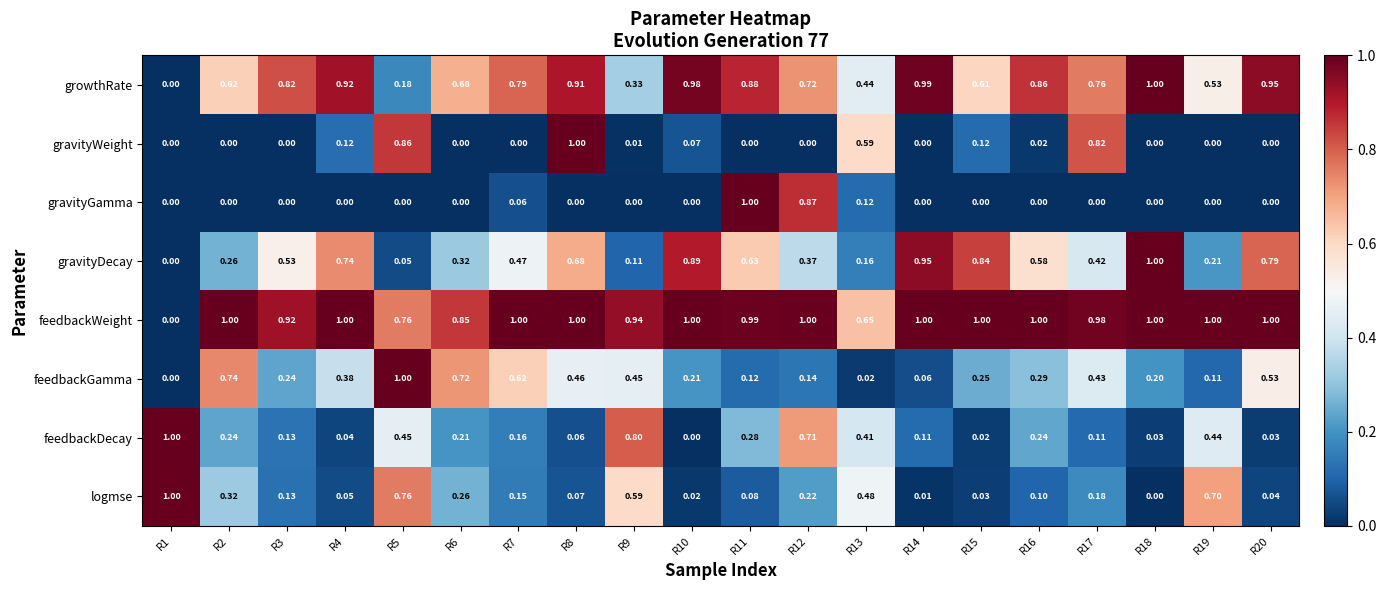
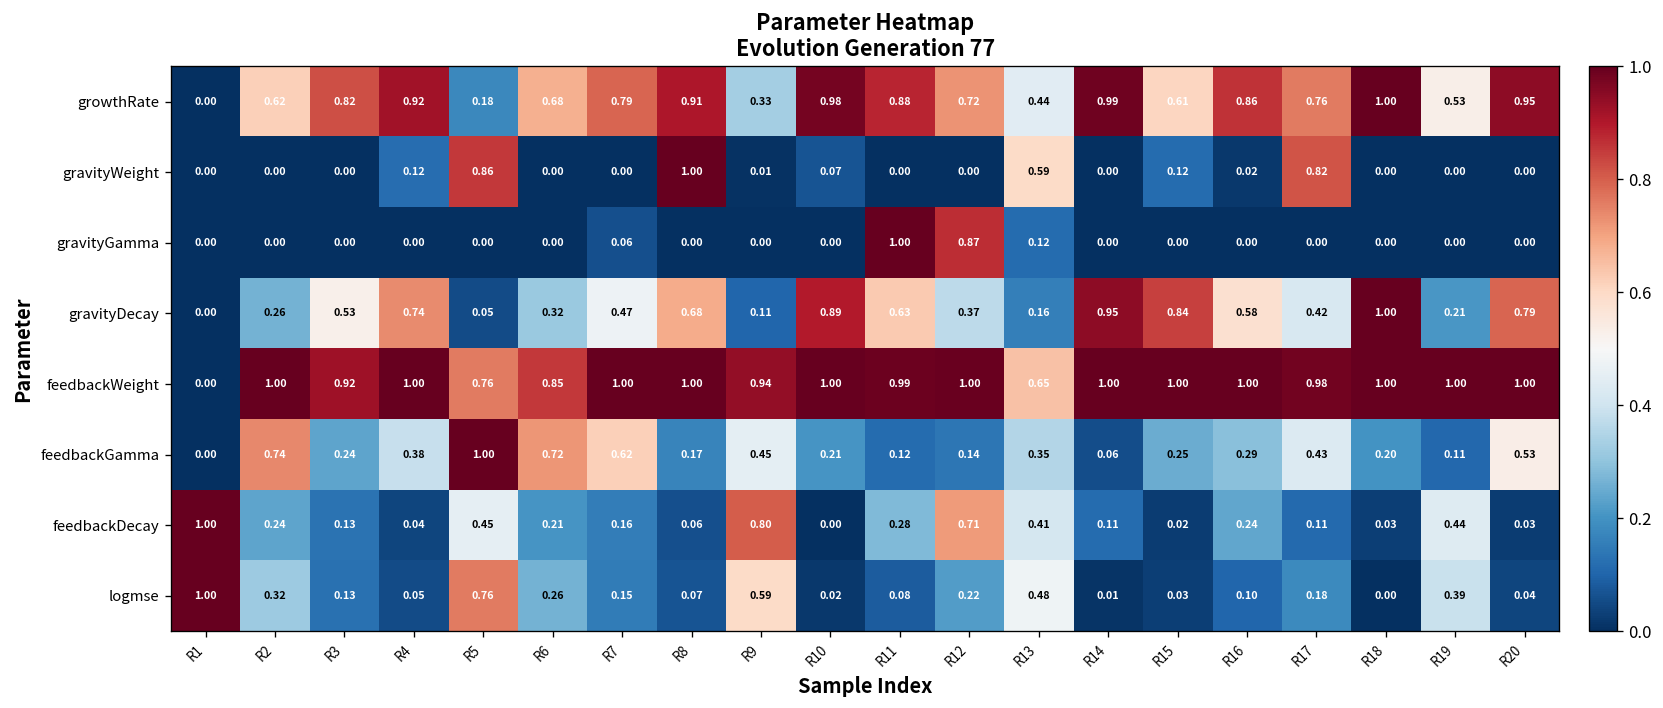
feedbackGamma, R8: 0.46 -> 0.17
feedbackGamma, R13: 0.02 -> 0.35
logmse, R19: 0.70 -> 0.39
